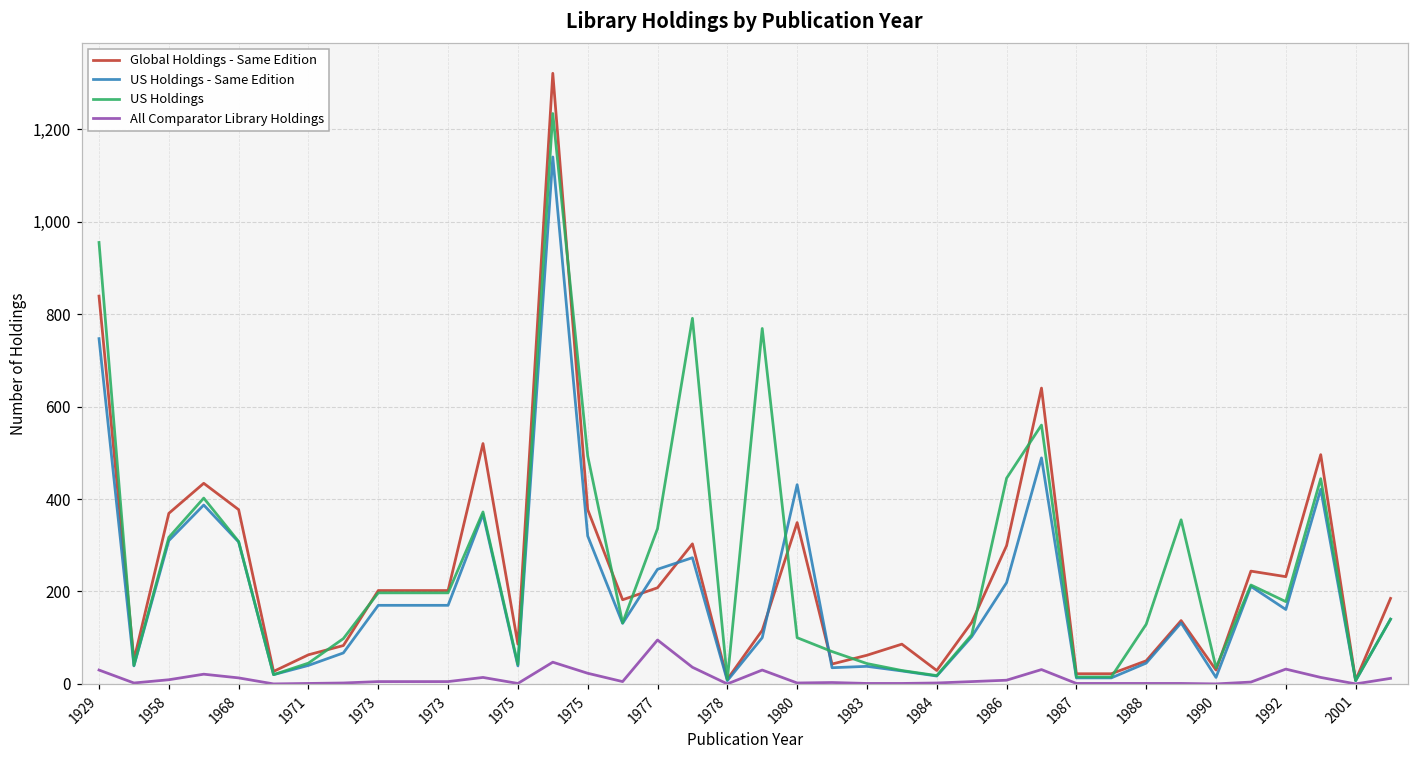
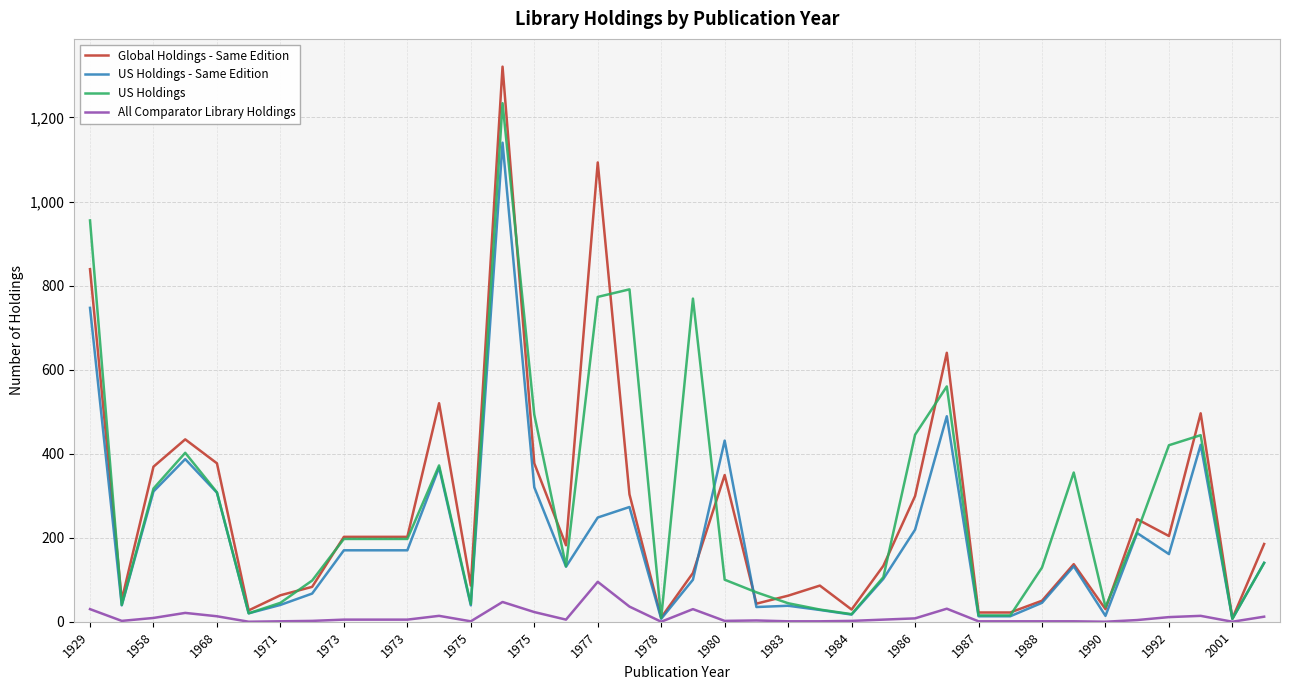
Global Holdings - Same Edition, 1977: 210 -> 1,090
US Holdings, 1977: 340 -> 770
Global Holdings - Same Edition, 1992: 230 -> 200
US Holdings, 1992: 180 -> 420
All Comparator Library Holdings, 1992: 30 -> 10
